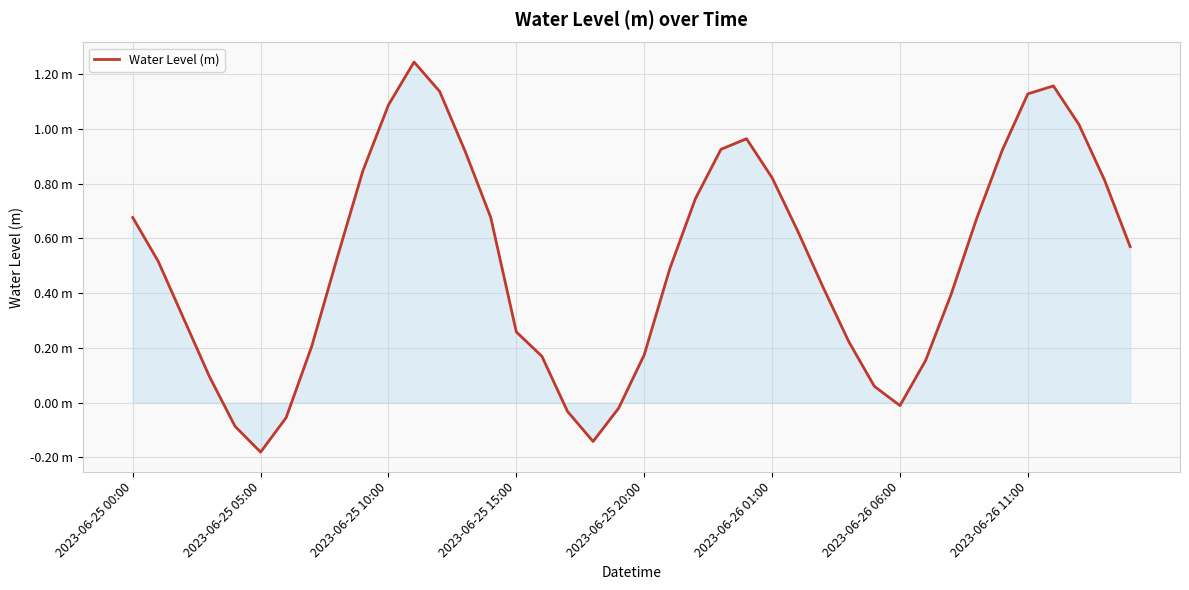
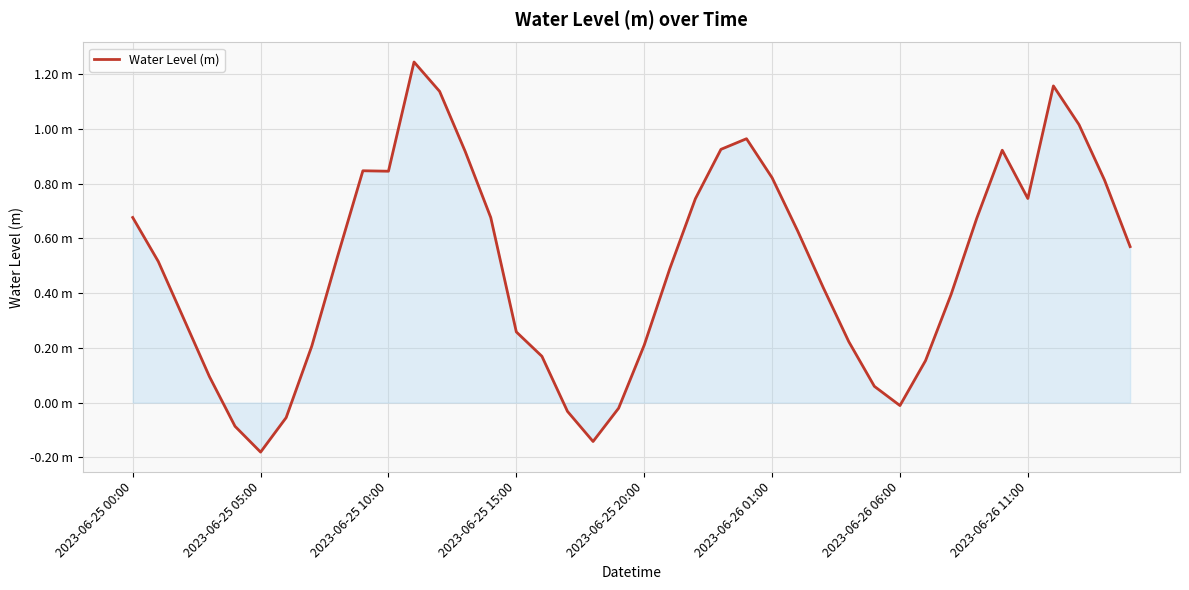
Water Level (m), 2023-06-25 10:00: 1.09 m -> 0.85 m
Water Level (m), 2023-06-25 20:00: 0.17 m -> 0.21 m
Water Level (m), 2023-06-26 11:00: 1.13 m -> 0.75 m
